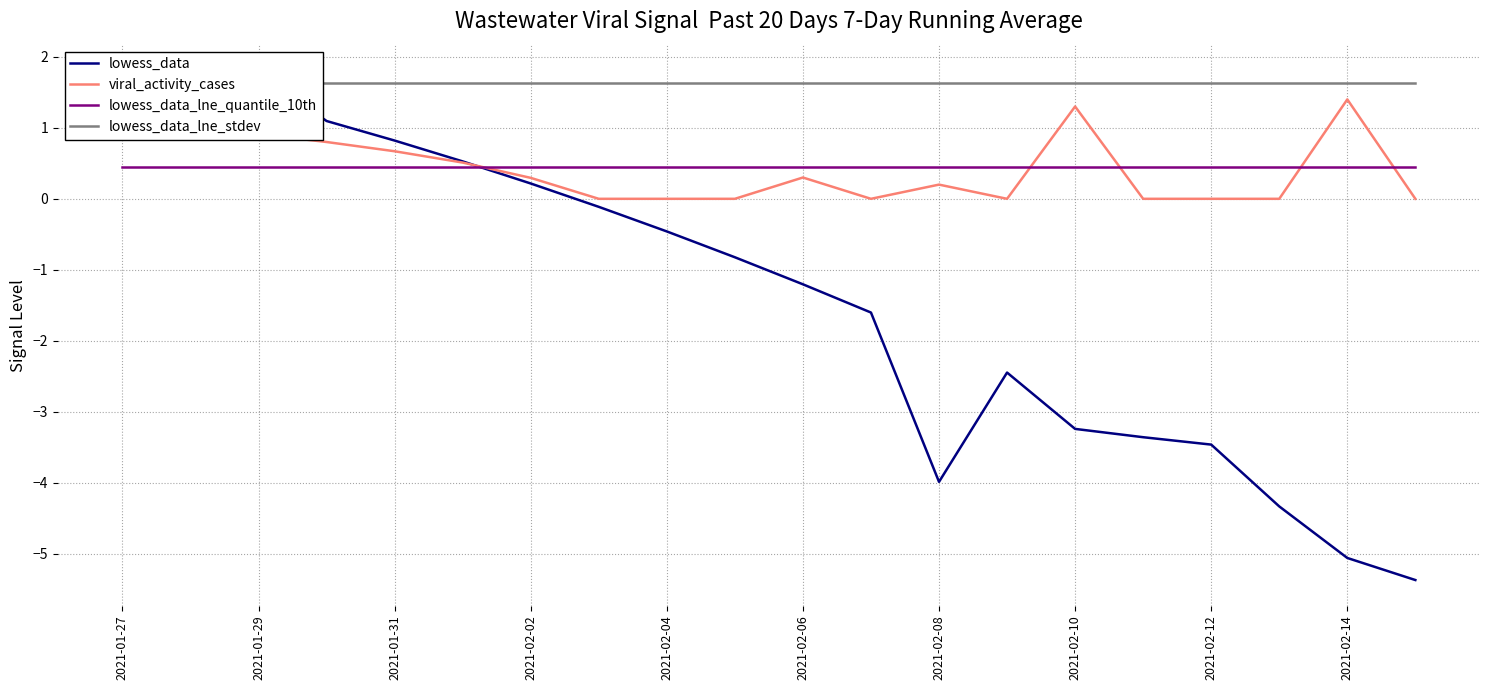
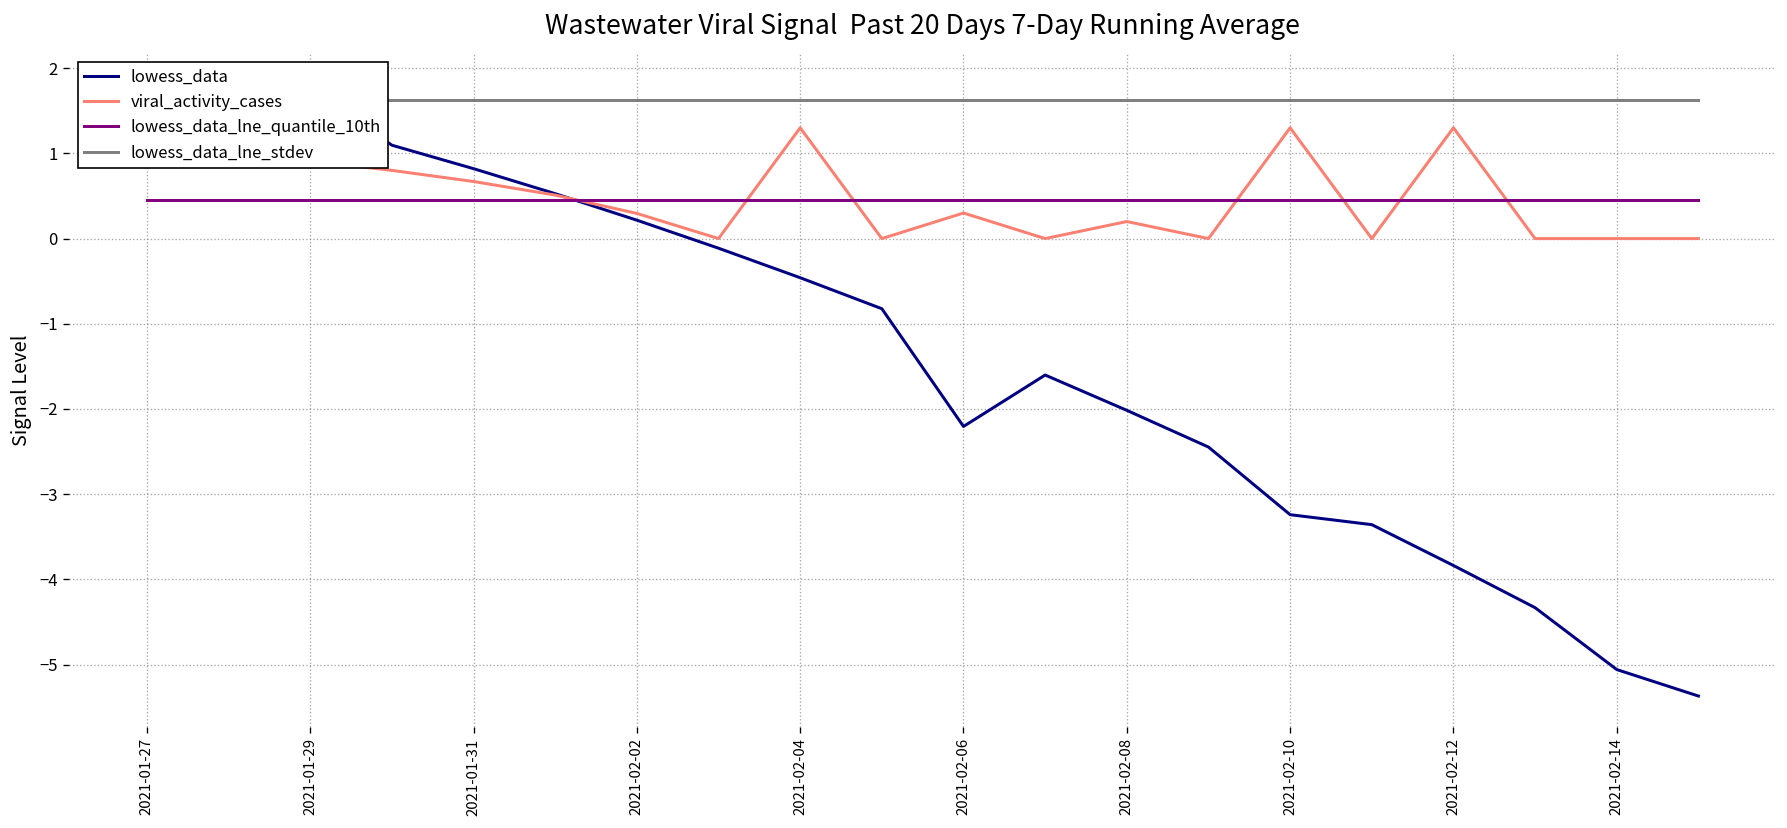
viral_activity_cases, 2021-02-04: 0.0 -> 1.3
lowess_data, 2021-02-06: -1.2 -> -2.2
lowess_data, 2021-02-08: -4.0 -> -2.0
lowess_data, 2021-02-12: -3.5 -> -3.8
viral_activity_cases, 2021-02-12: 0.0 -> 1.3
viral_activity_cases, 2021-02-14: 1.4 -> 0.0
